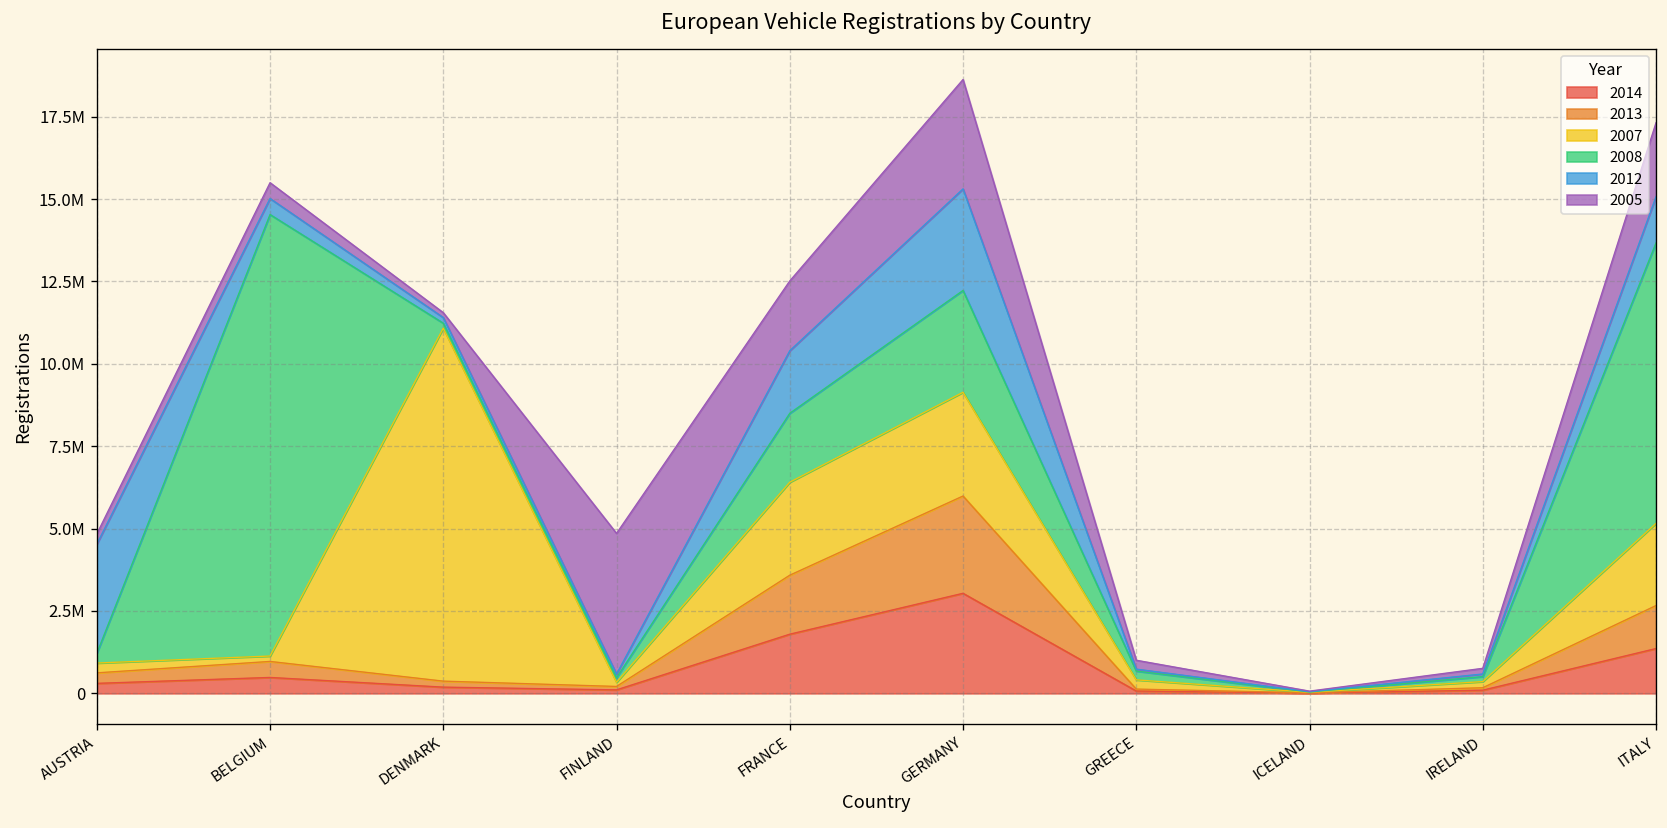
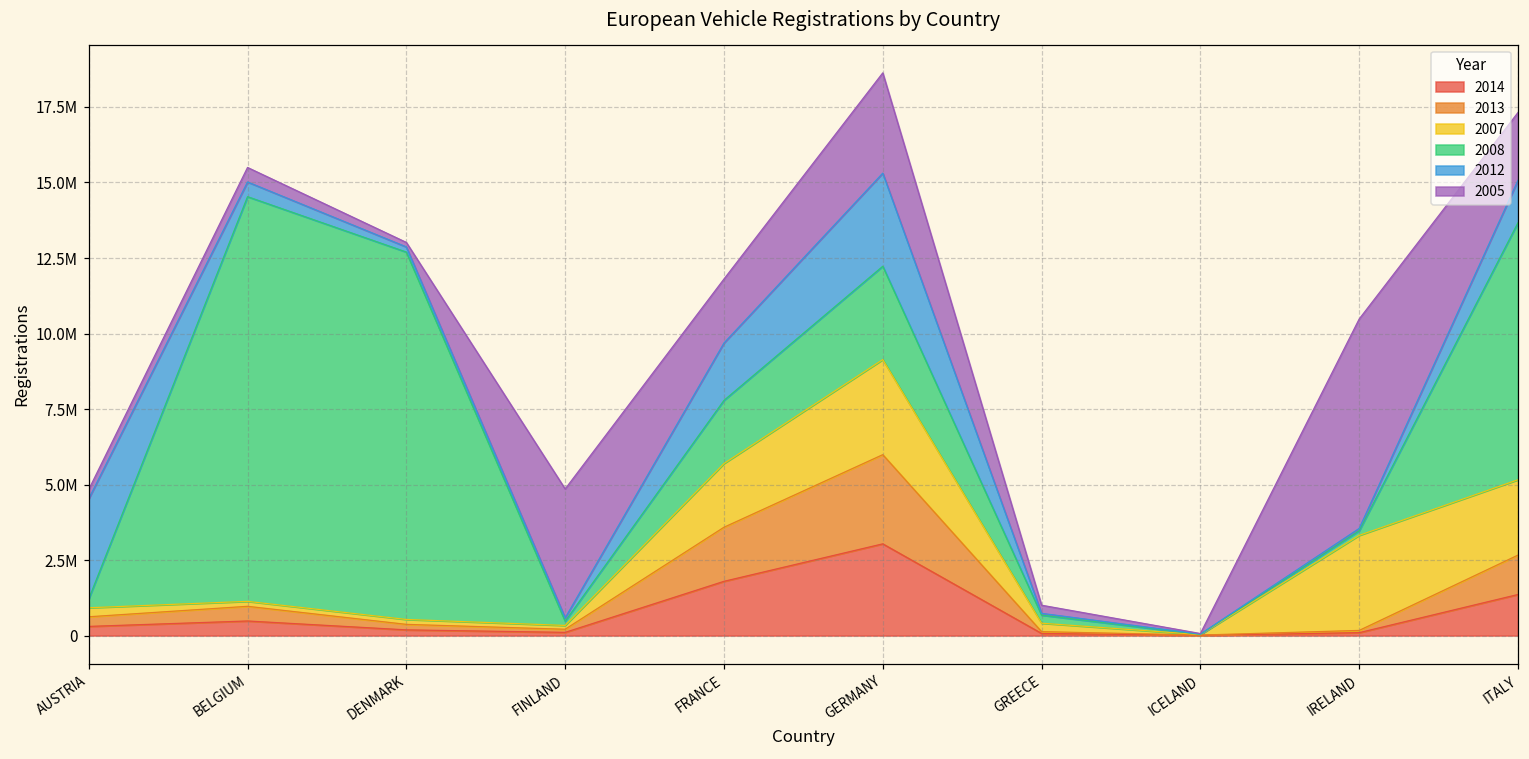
2007, DENMARK: 10700000 -> 200000
2008, DENMARK: 200000 -> 12200000
2007, FRANCE: 2800000 -> 2100000
2007, IRELAND: 200000 -> 3100000
2005, IRELAND: 200000 -> 6900000
